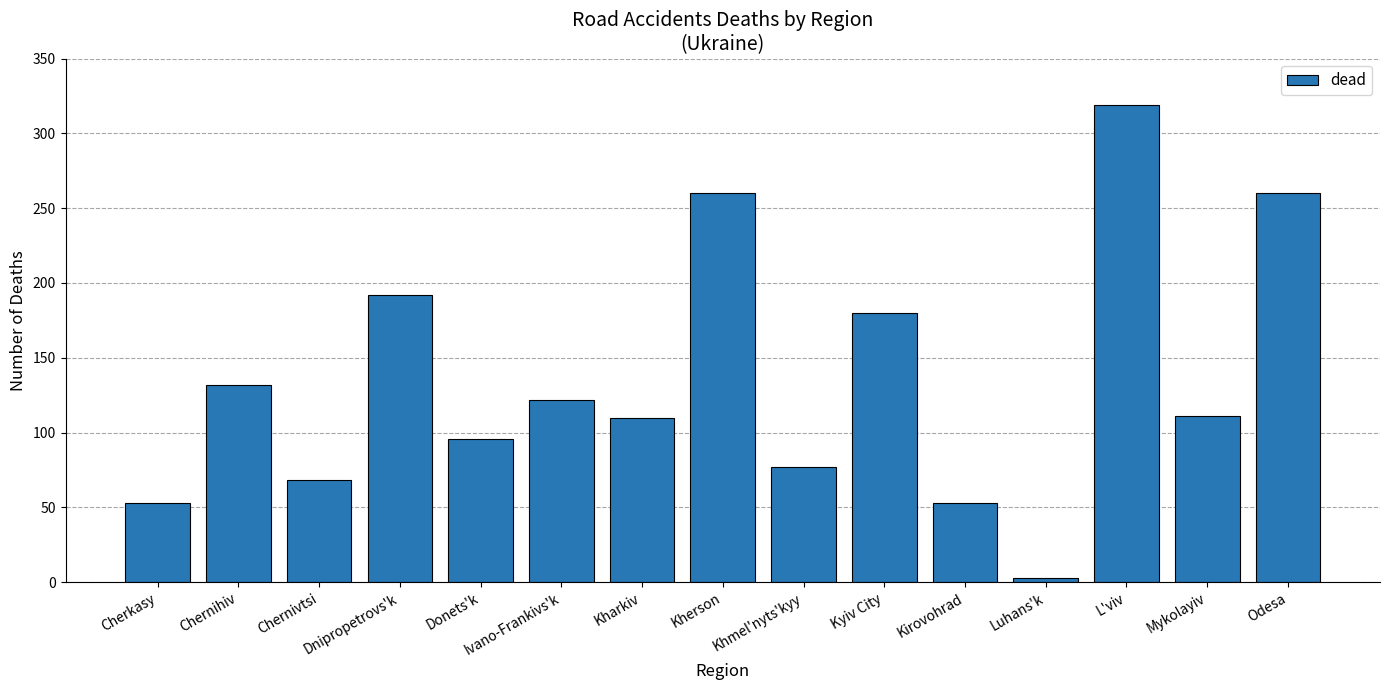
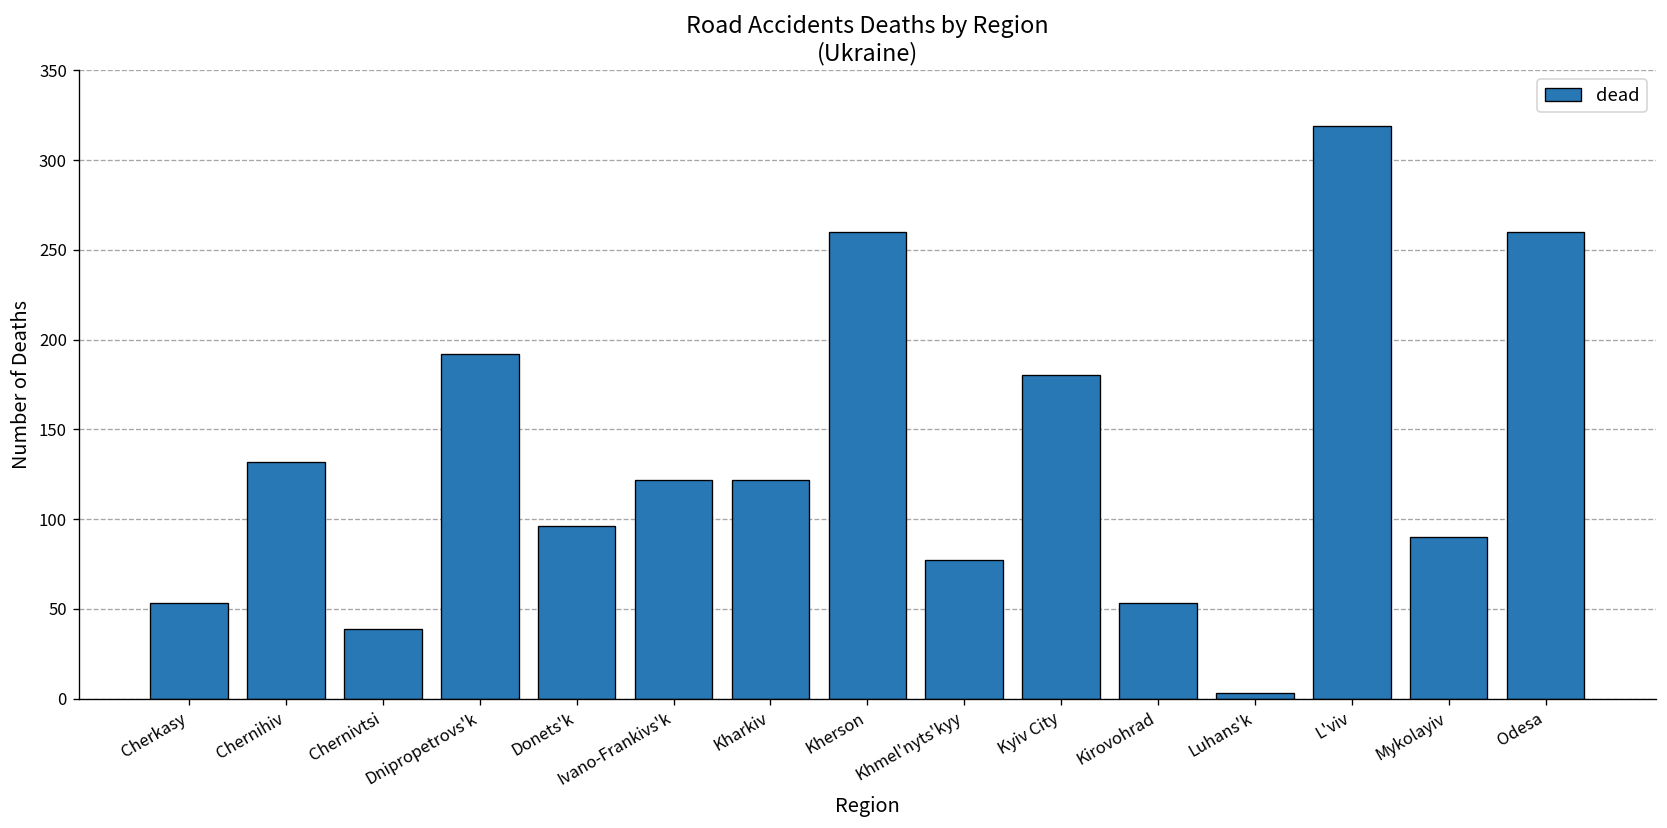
Chernivtsi: 68 -> 39
Kharkiv: 110 -> 122
Mykolayiv: 111 -> 90
